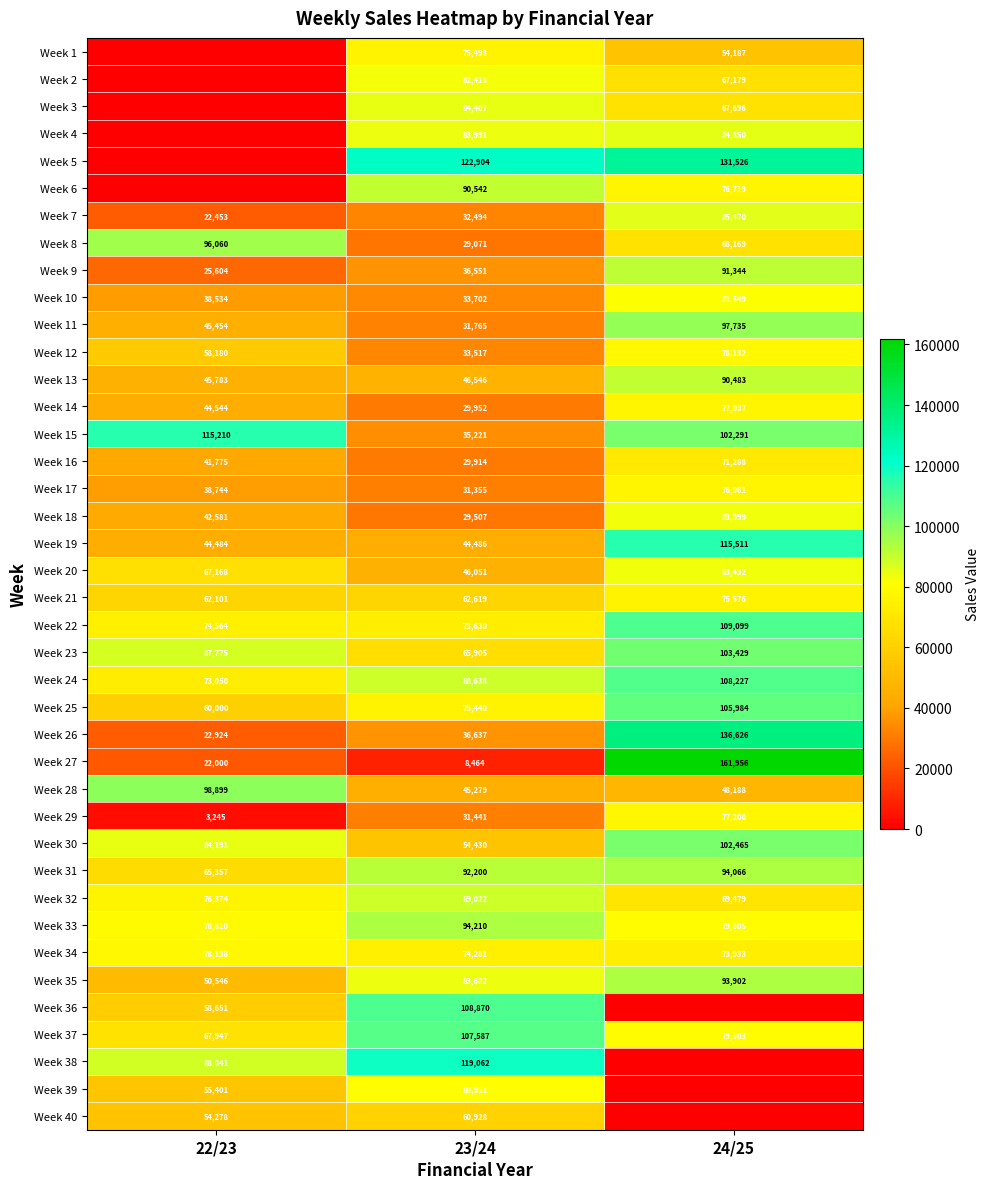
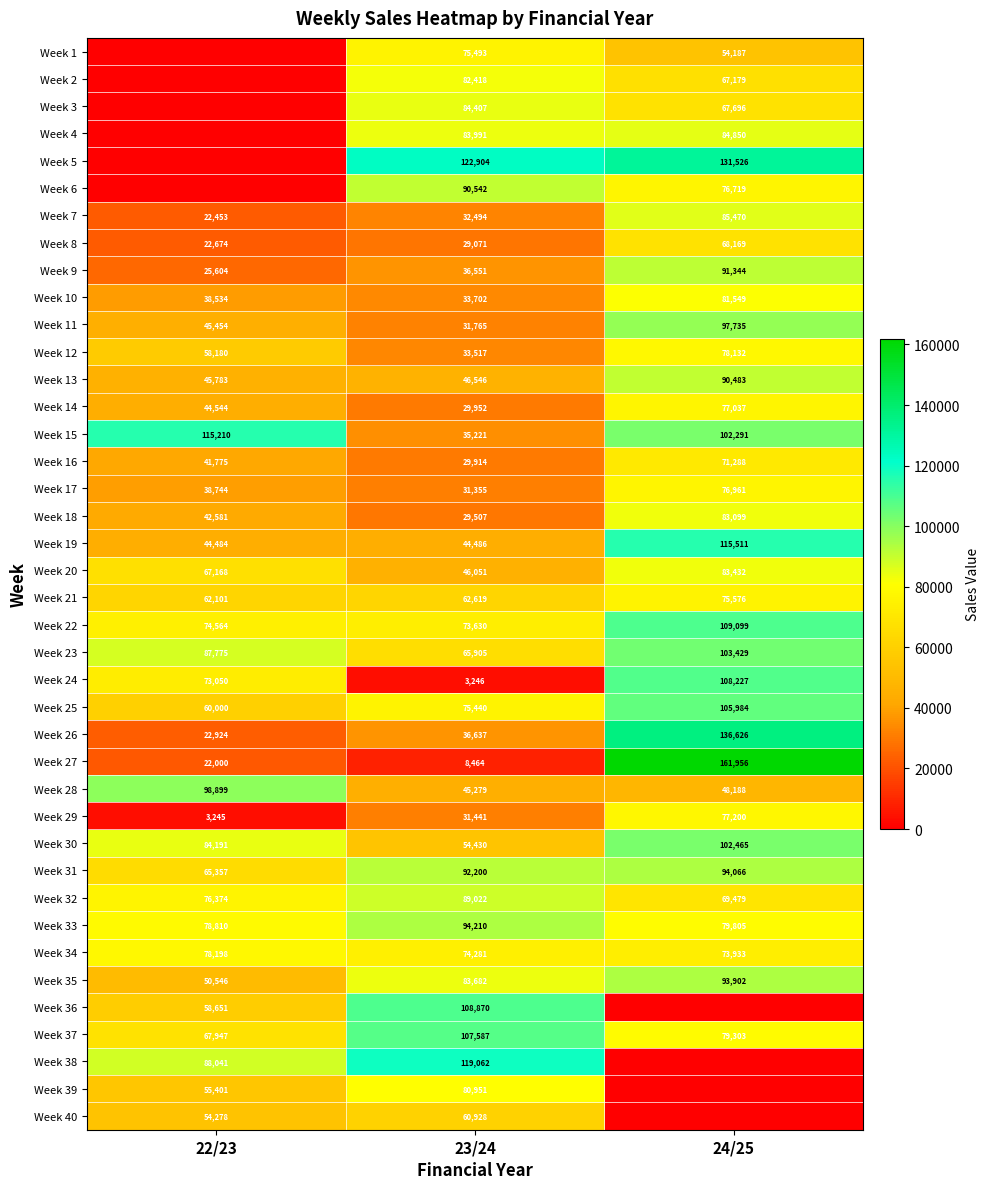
Week 8, 22/23: 96,060 -> 22,674
Week 24, 23/24: 88,638 -> 3,246
